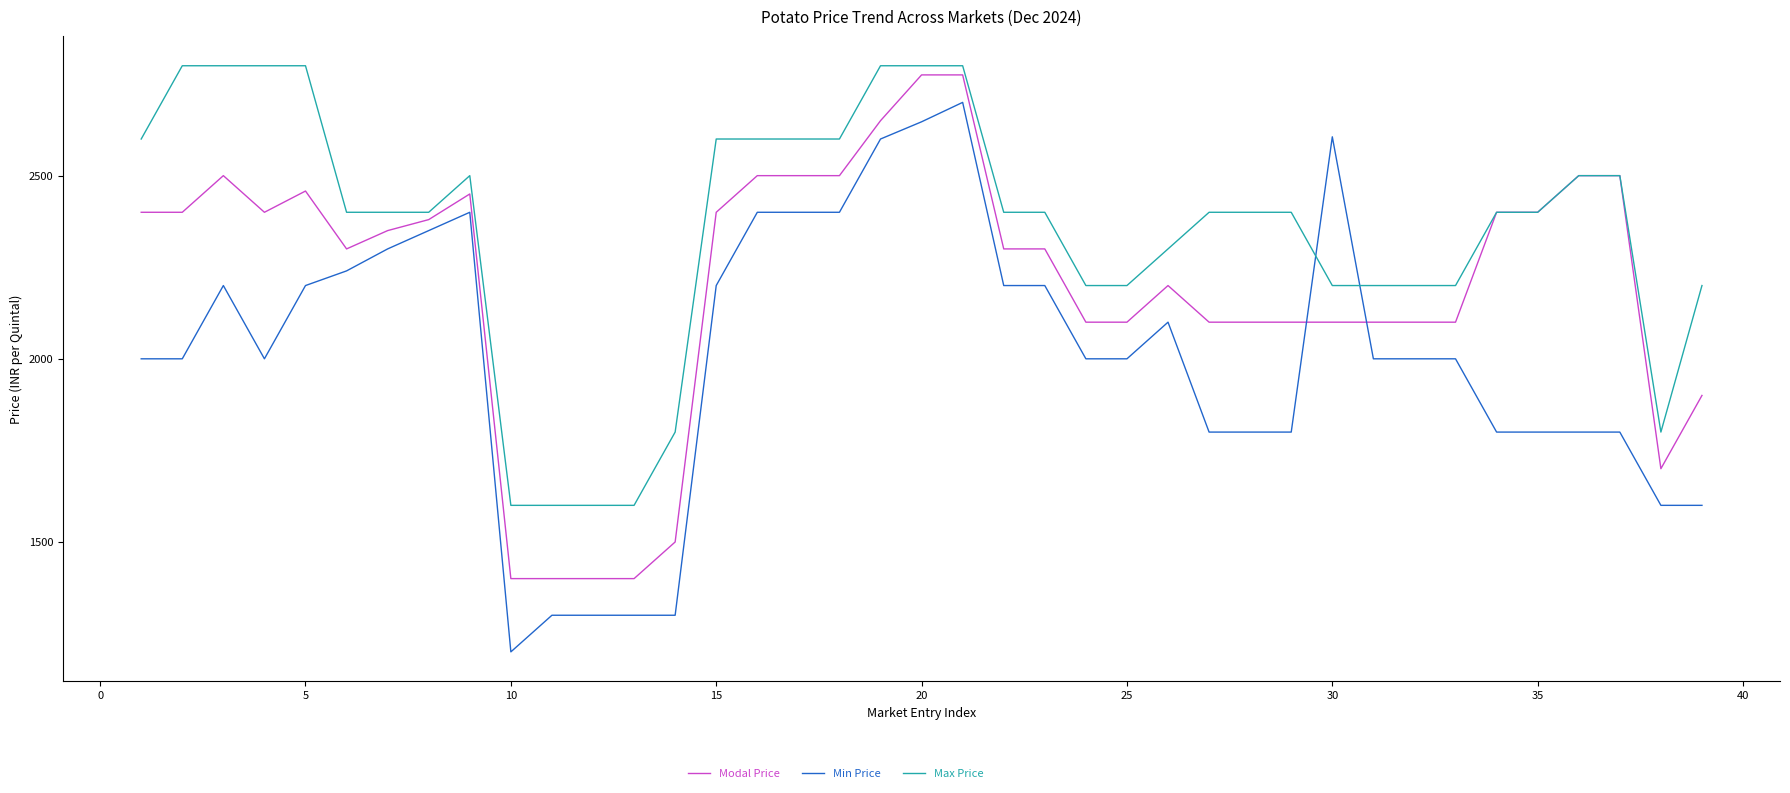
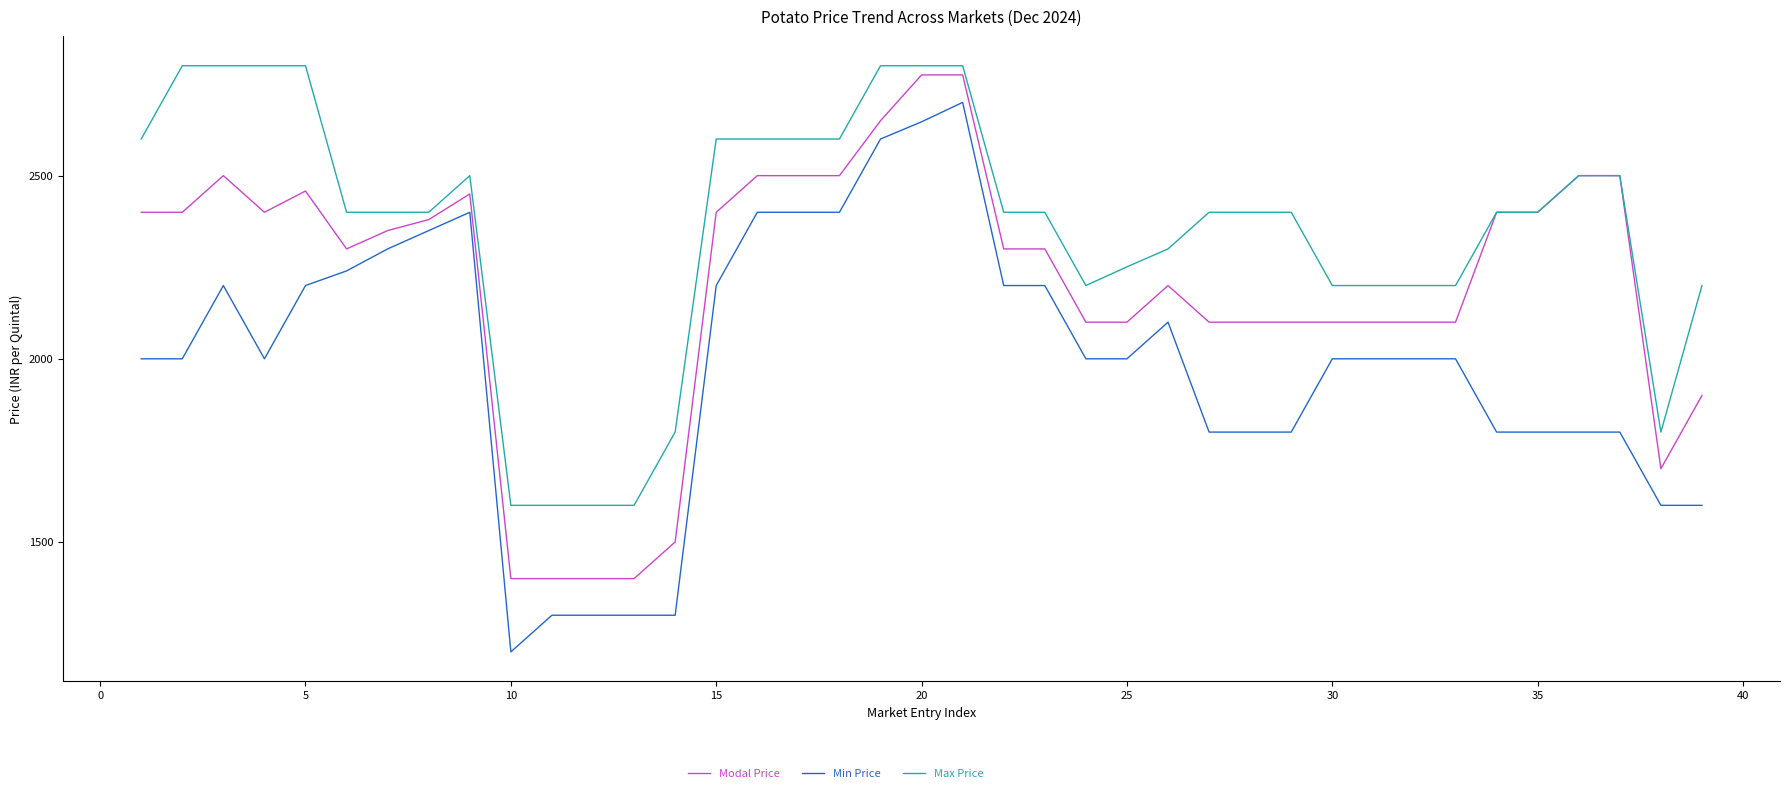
Max Price, 25: 2200 -> 2250
Min Price, 30: 2610 -> 2000
